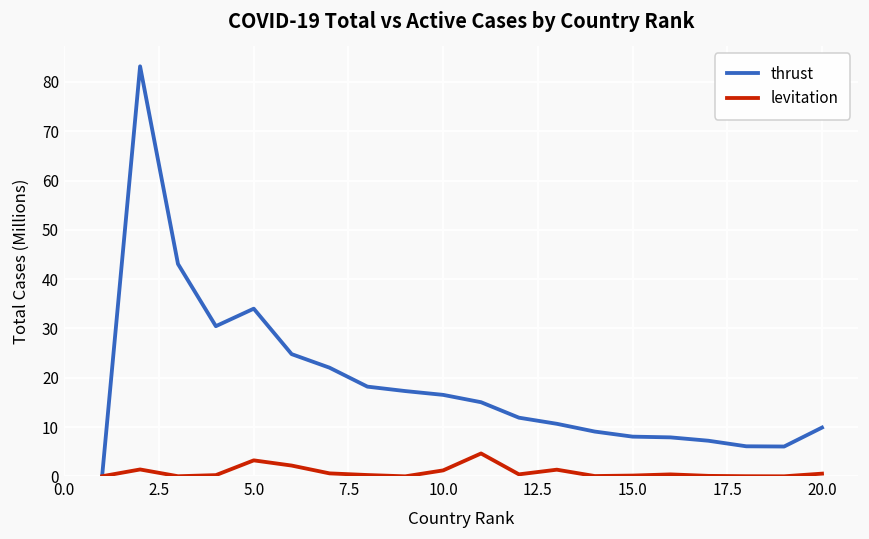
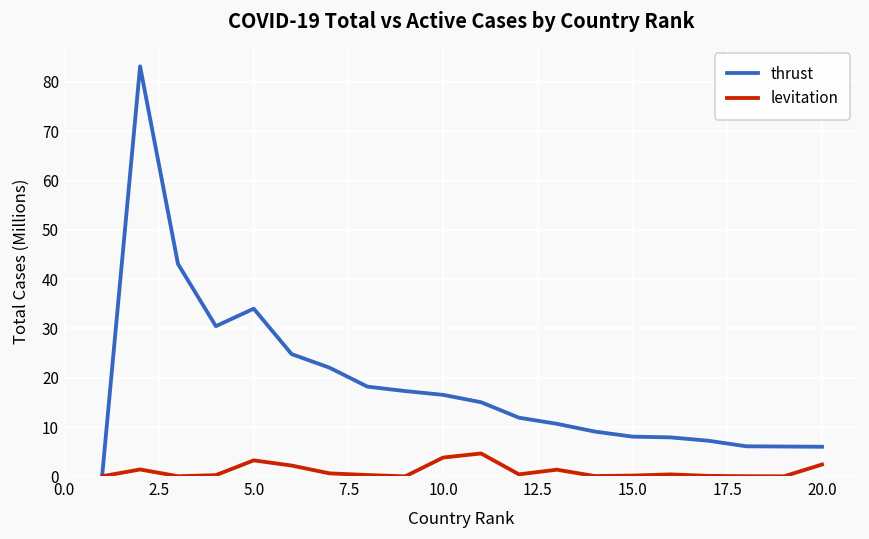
levitation, 10.0: 1 -> 4
thrust, 20.0: 10 -> 6
levitation, 20.0: 1 -> 2
